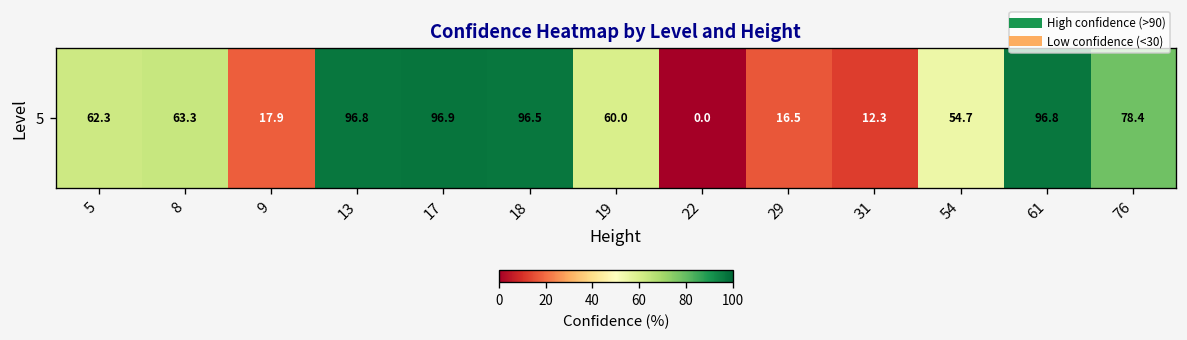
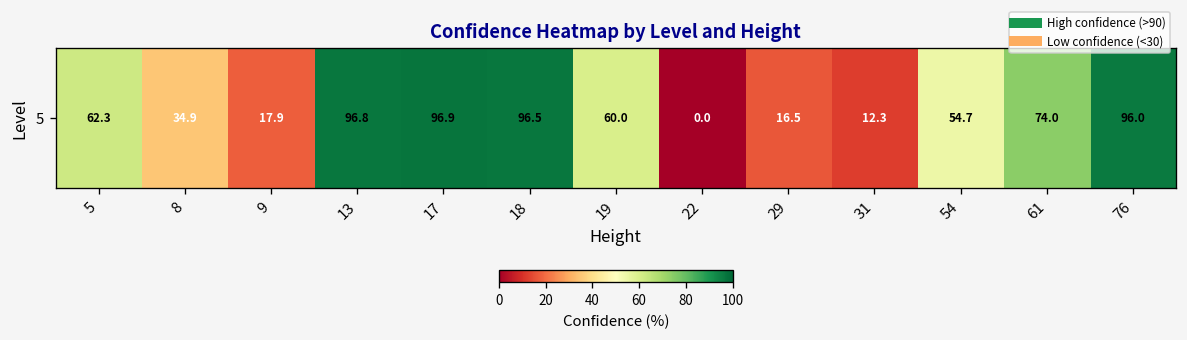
5, 8: 63.3 -> 34.9
5, 61: 96.8 -> 74.0
5, 76: 78.4 -> 96.0
